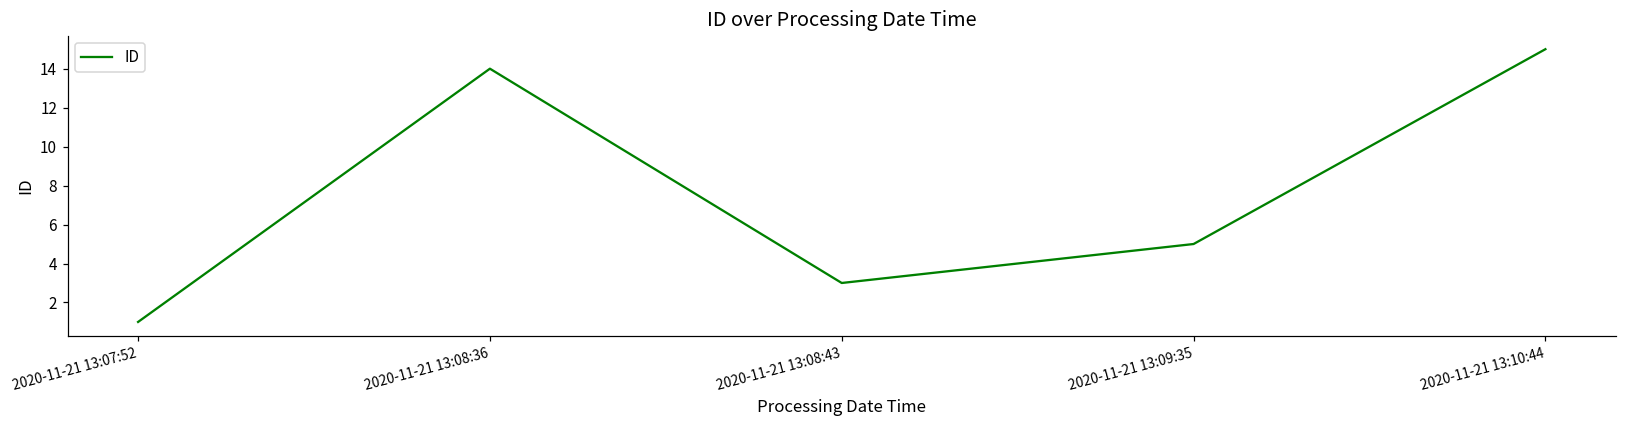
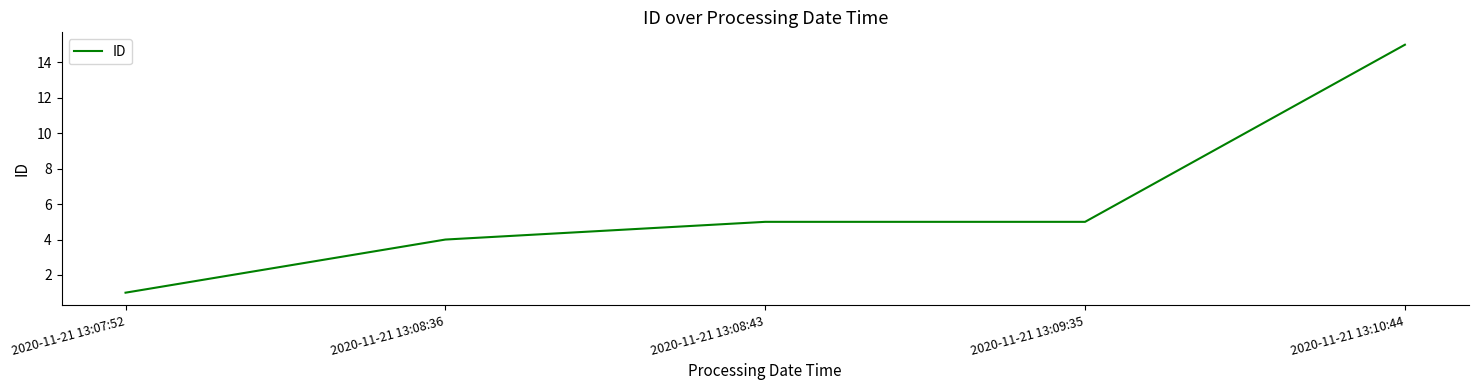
2020-11-21 13:08:36: 14 -> 4
2020-11-21 13:08:43: 3 -> 5
